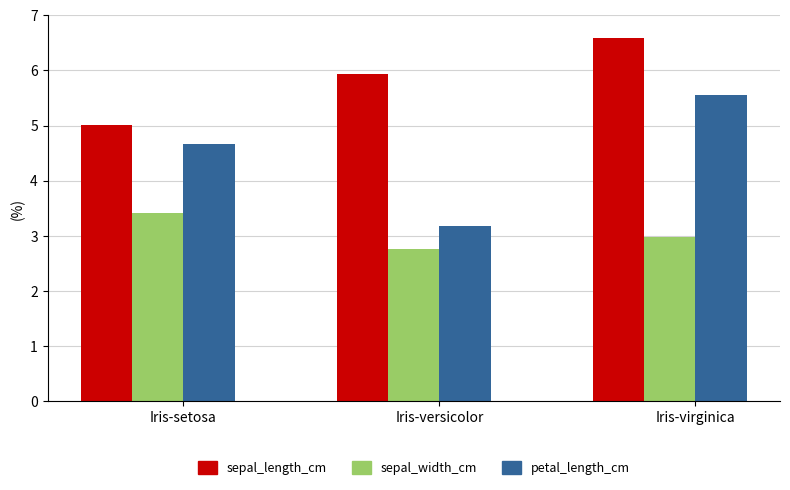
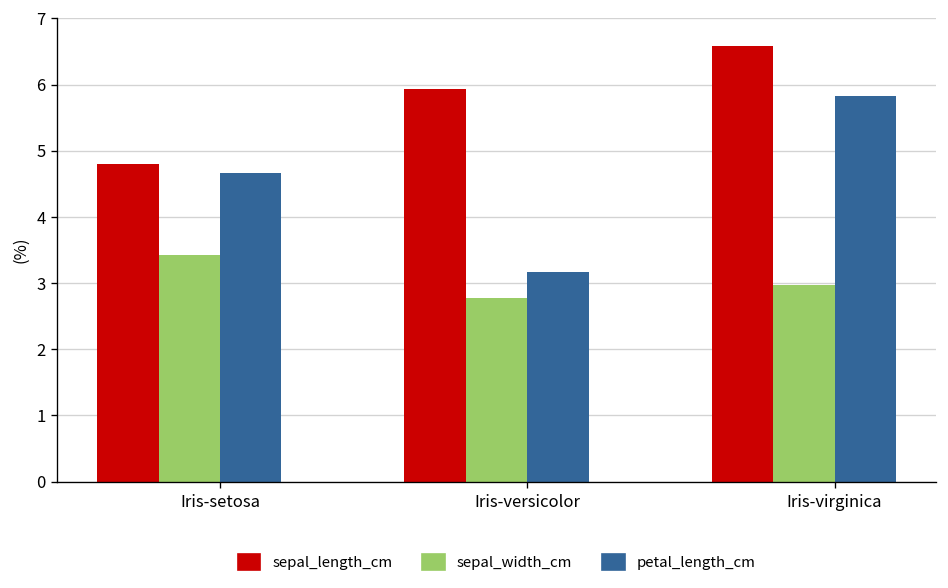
sepal_length_cm, Iris-setosa: 5.0 -> 4.8
petal_length_cm, Iris-virginica: 5.6 -> 5.8
